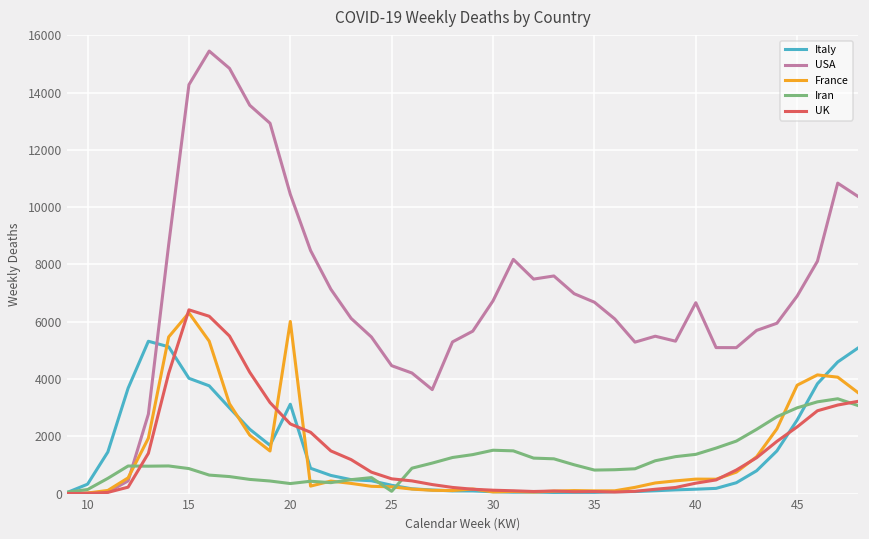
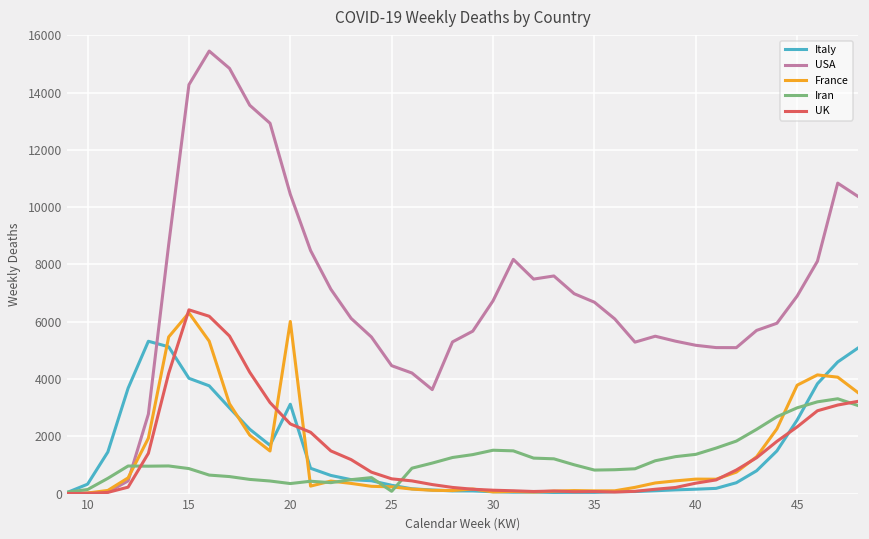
USA, 40: 6700 -> 5200
